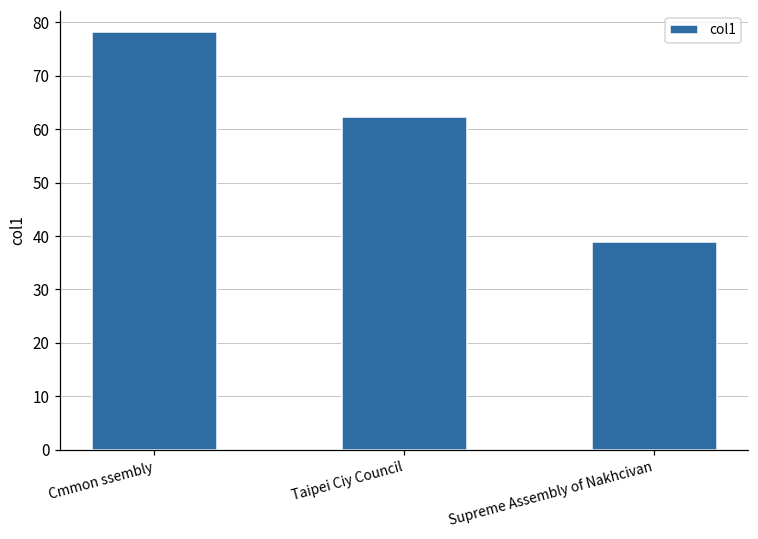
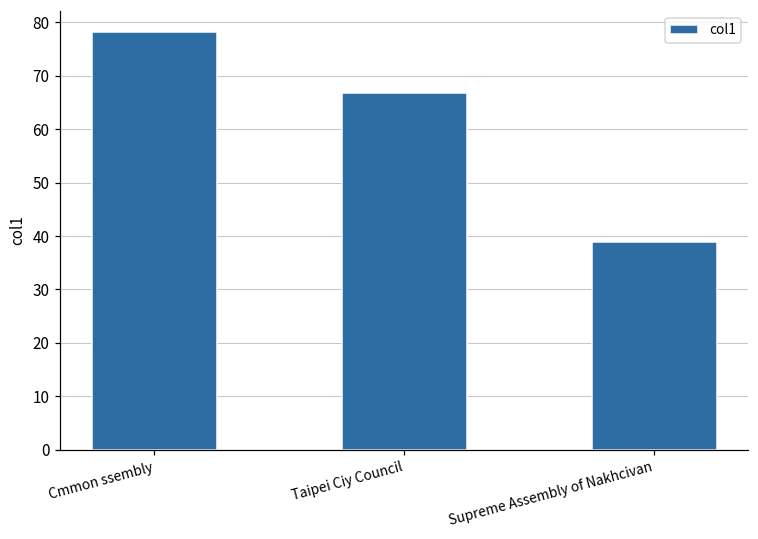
Taipei Ciy Council: 62 -> 67
